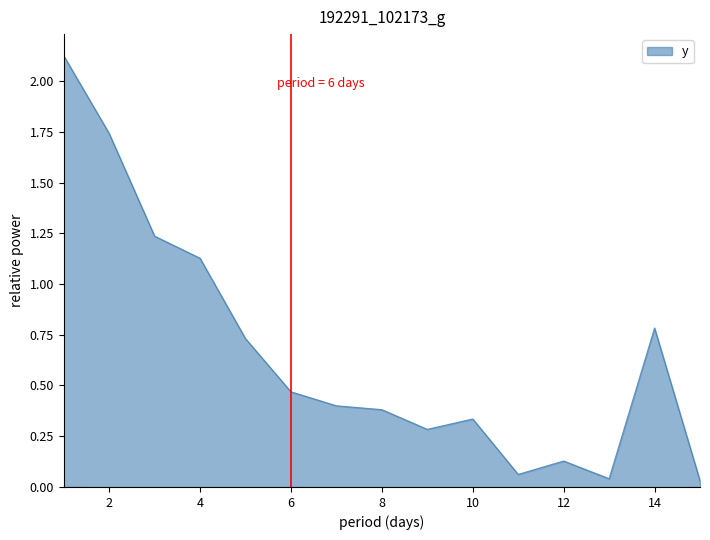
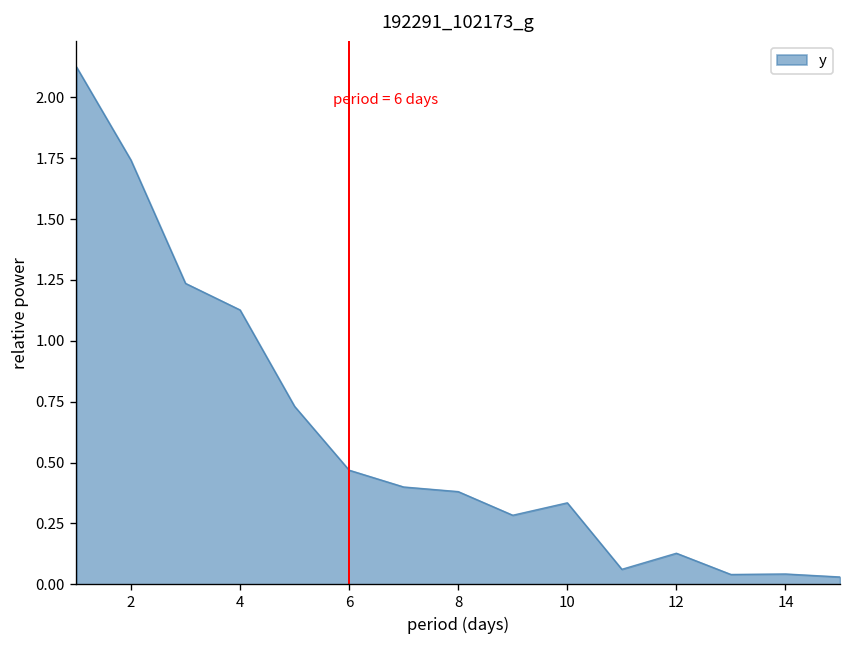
14: 0.78 -> 0.04
